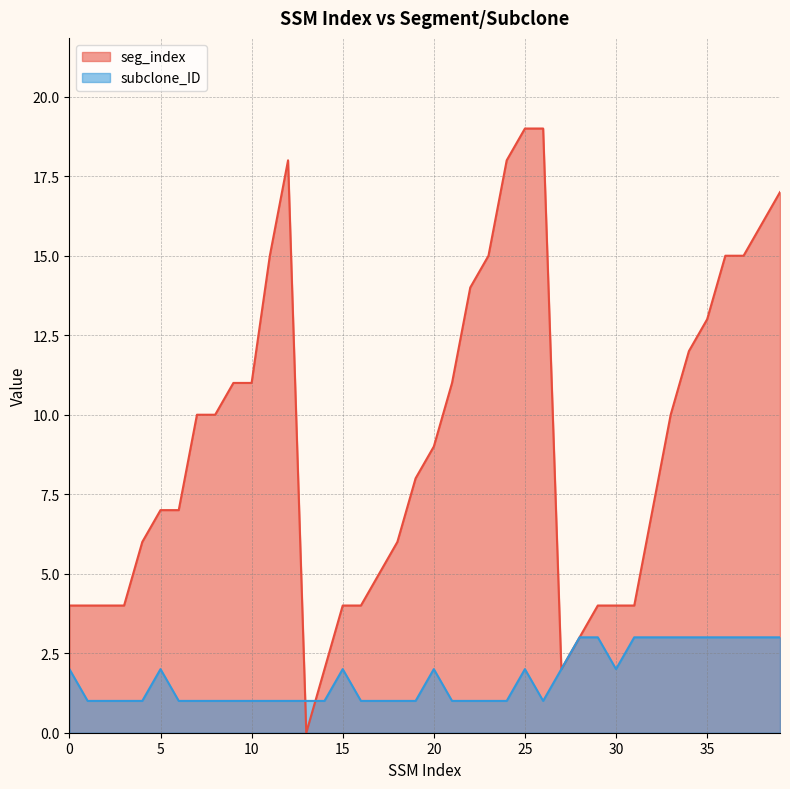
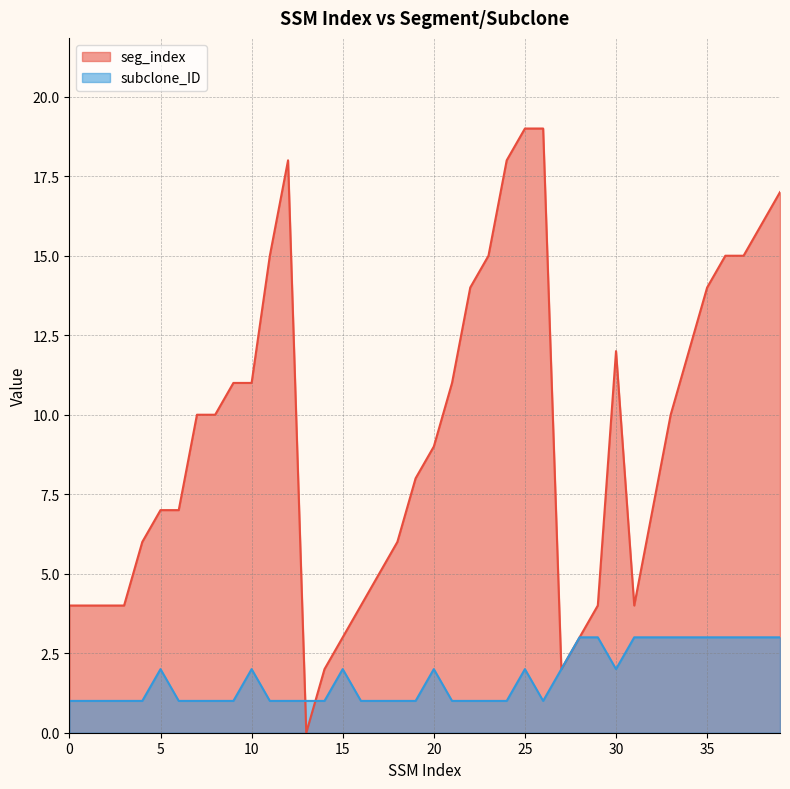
subclone_ID, 0: 2 -> 1
subclone_ID, 10: 1 -> 2
seg_index, 15: 4 -> 3
seg_index, 30: 4 -> 12
seg_index, 35: 13 -> 14
